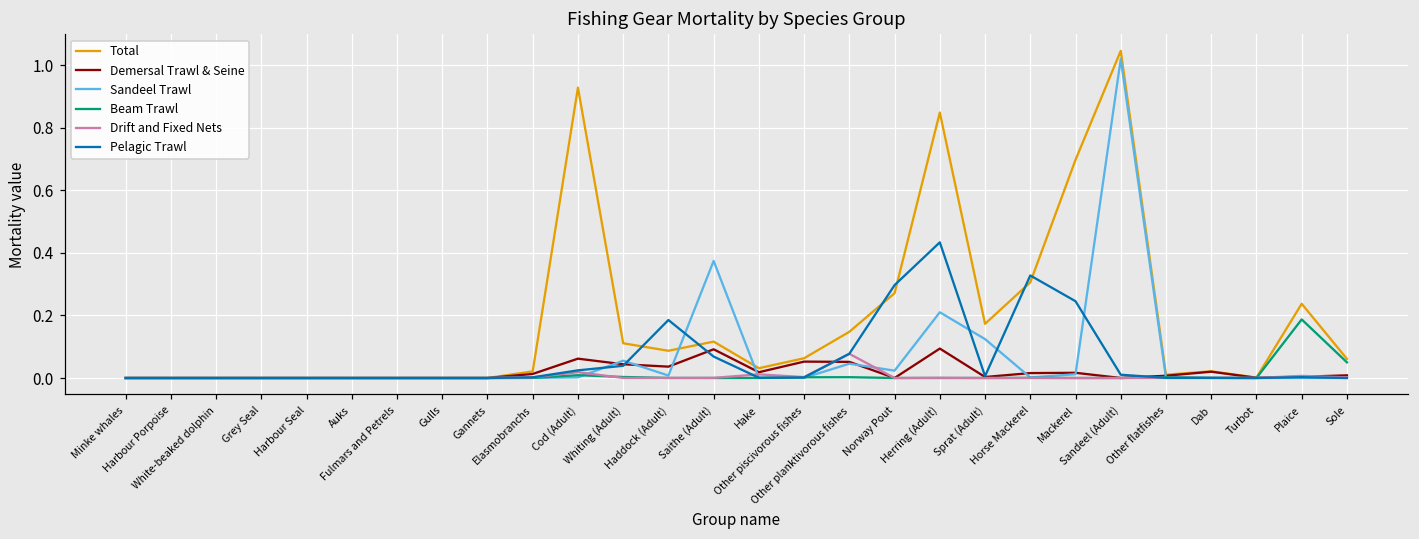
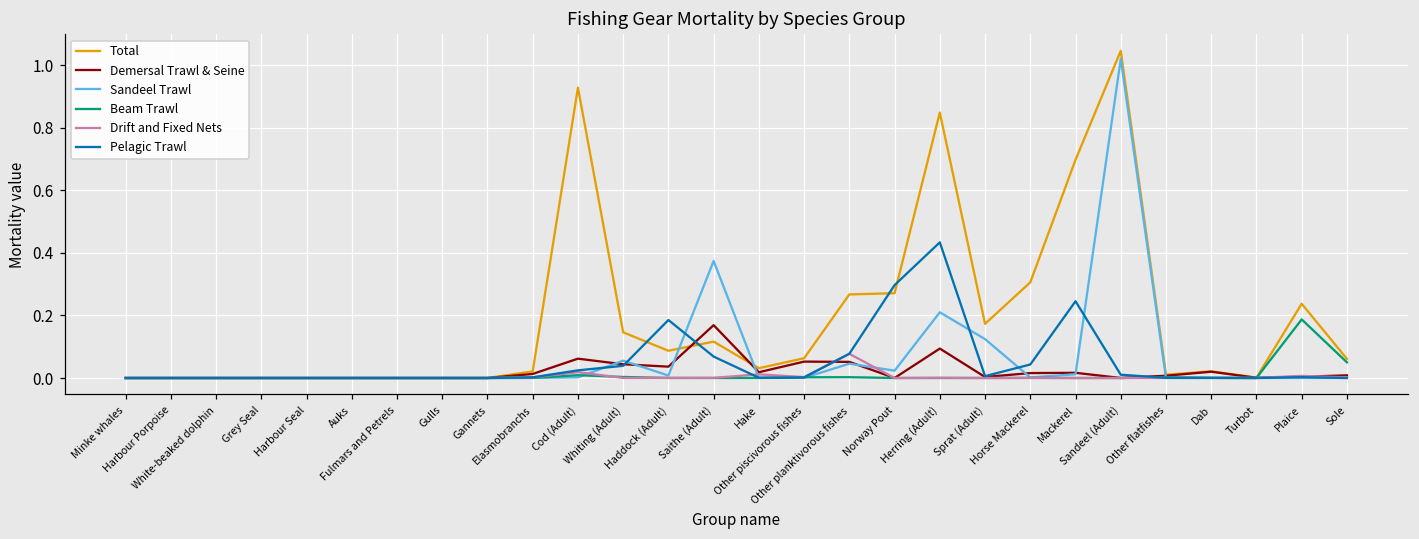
Total, Whiting (Adult): 0.11 -> 0.15
Demersal Trawl & Seine, Saithe (Adult): 0.09 -> 0.17
Total, Other planktivorous fishes: 0.15 -> 0.27
Pelagic Trawl, Horse Mackerel: 0.33 -> 0.04
